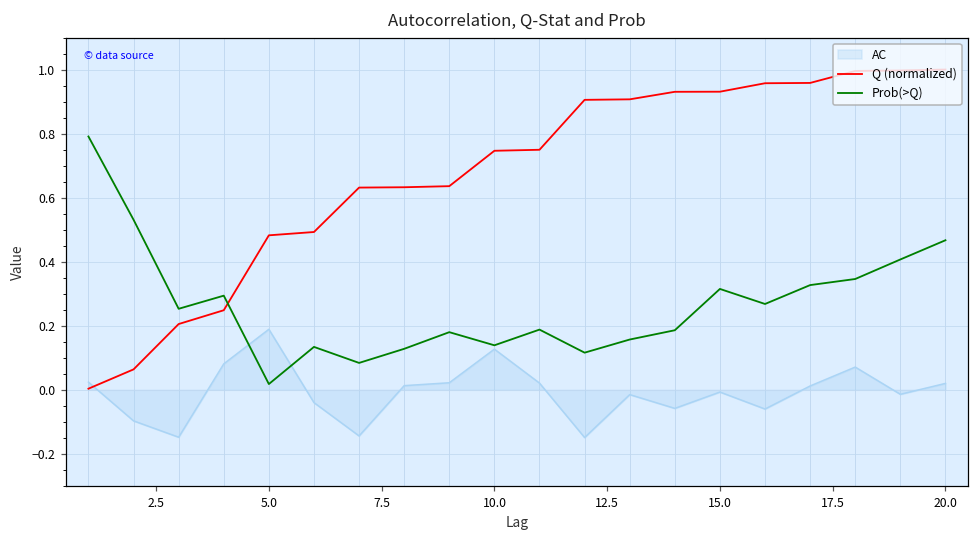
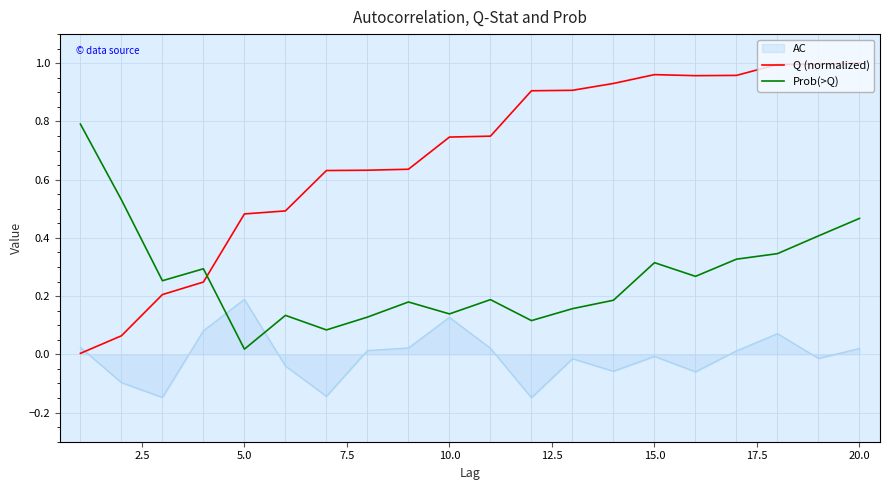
Q (normalized), 15.0: 0.93 -> 0.96
